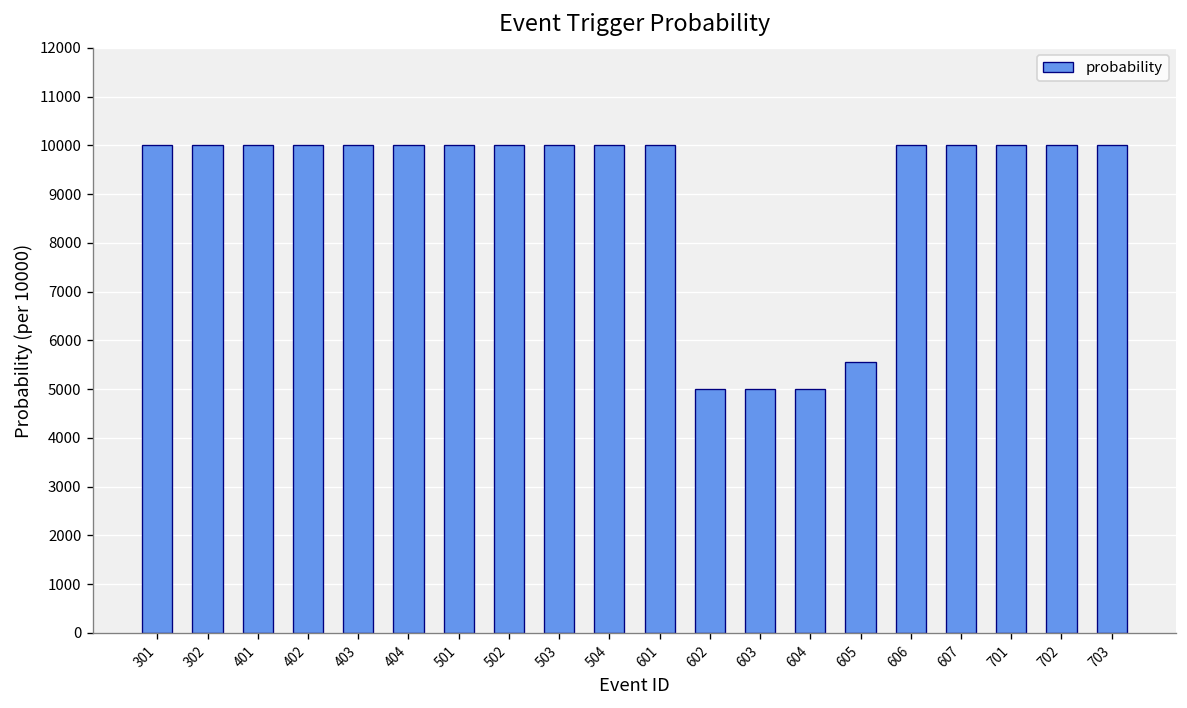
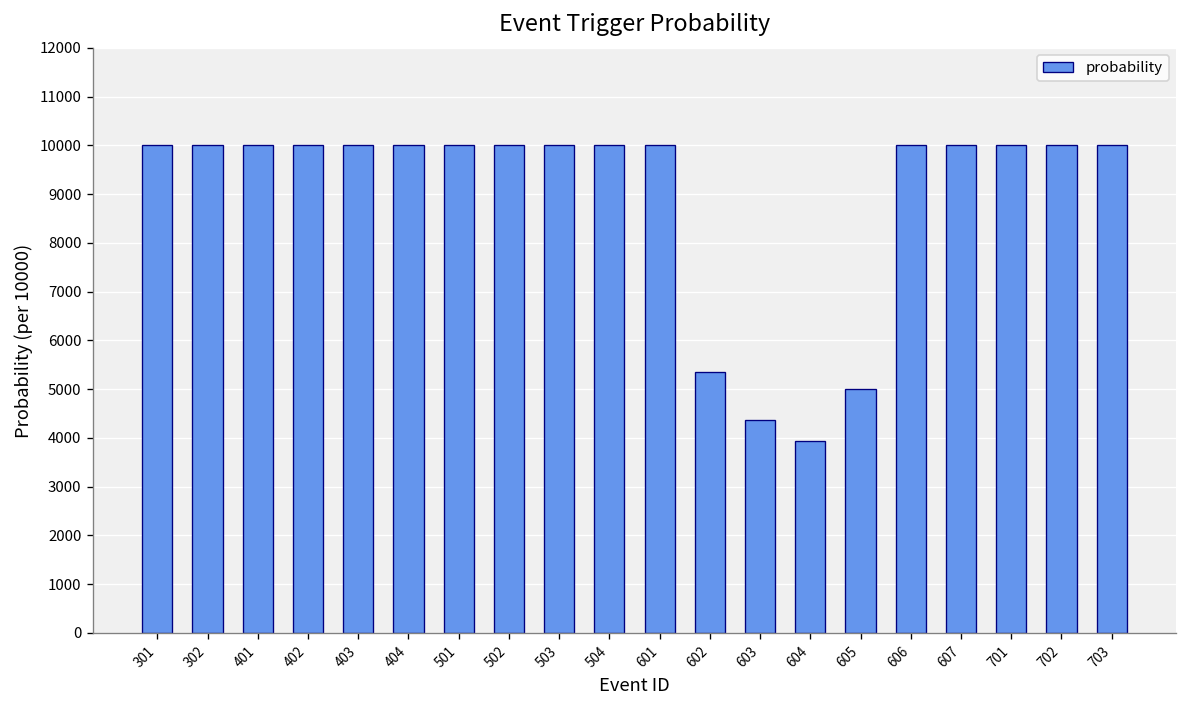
602: 5000 -> 5400
603: 5000 -> 4400
604: 5000 -> 3900
605: 5600 -> 5000
